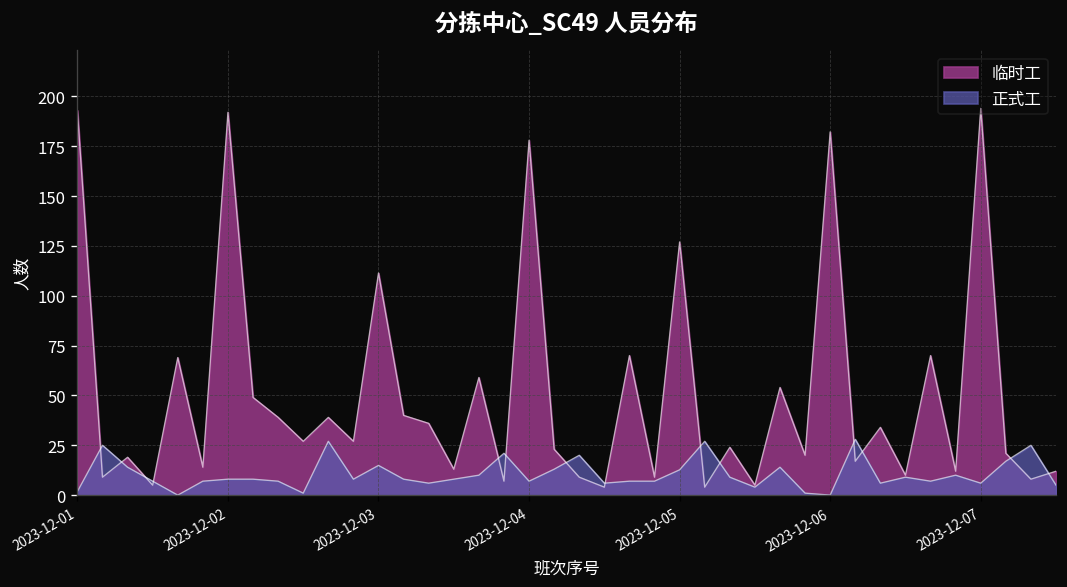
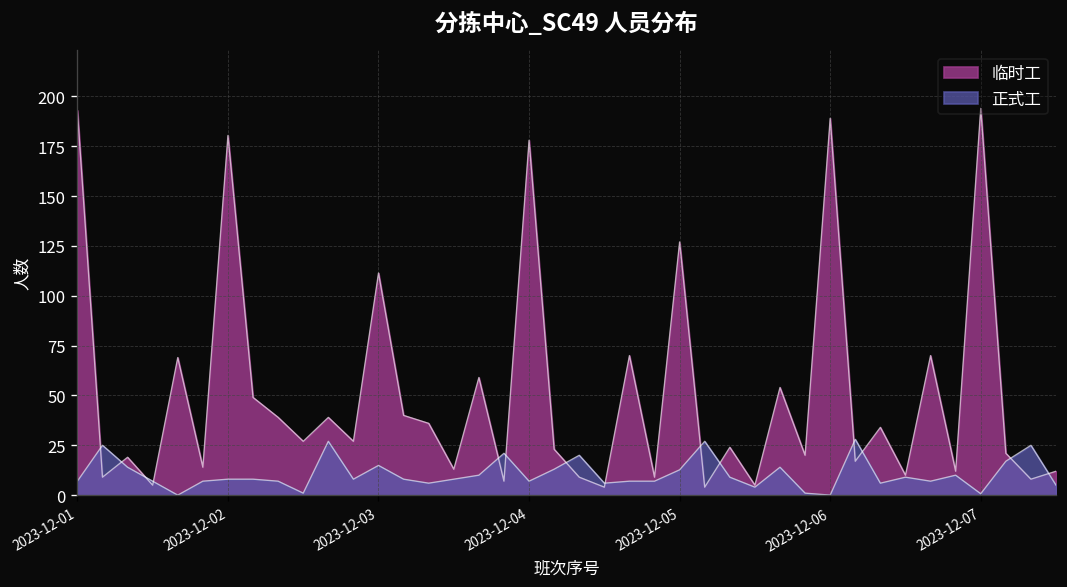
正式工, 2023-12-01: 2 -> 7
临时工, 2023-12-02: 192 -> 180
临时工, 2023-12-06: 182 -> 189
正式工, 2023-12-07: 6 -> 1
